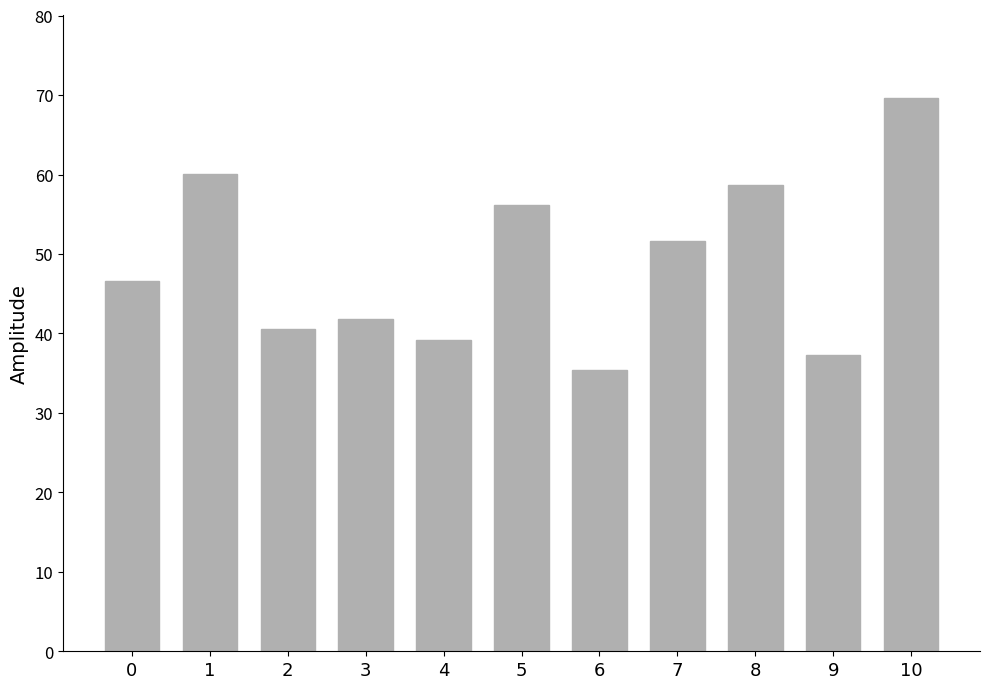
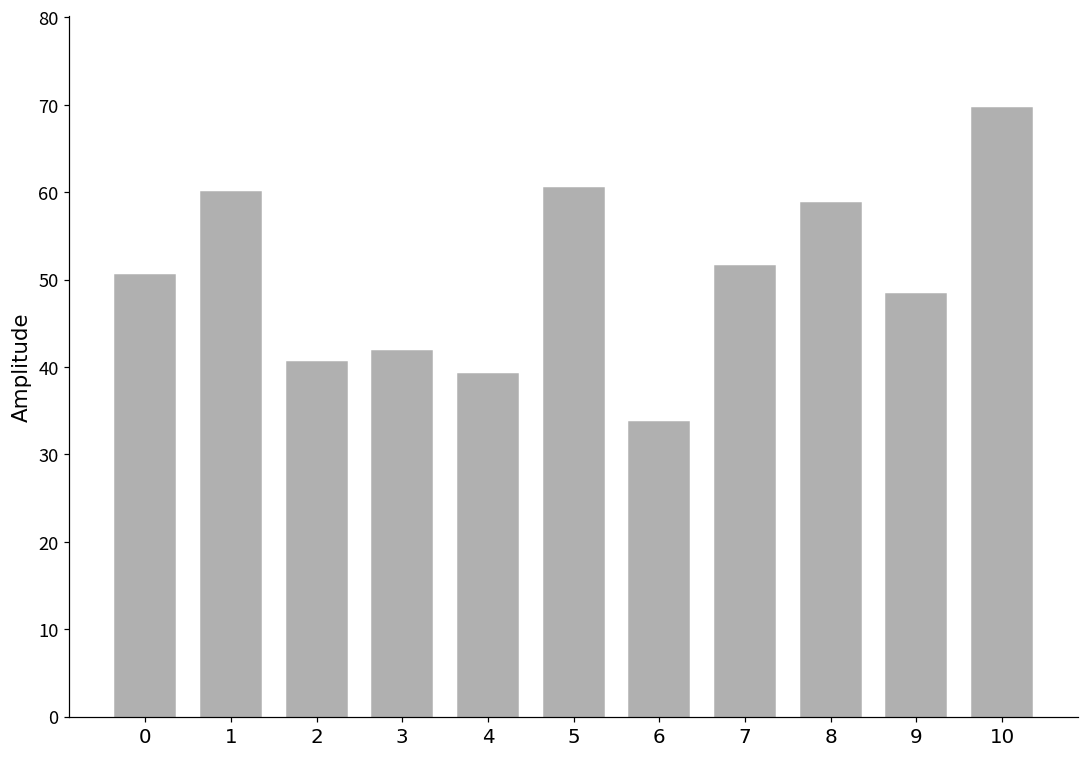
0: 47 -> 51
5: 56 -> 61
6: 35 -> 34
9: 37 -> 48
